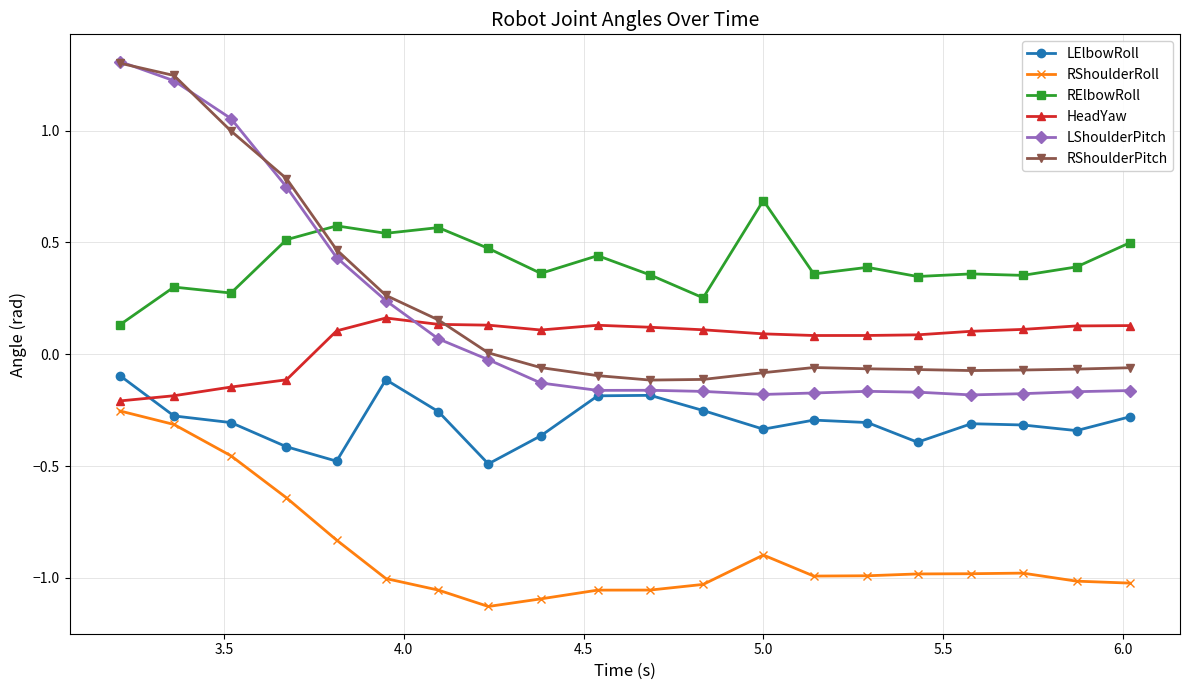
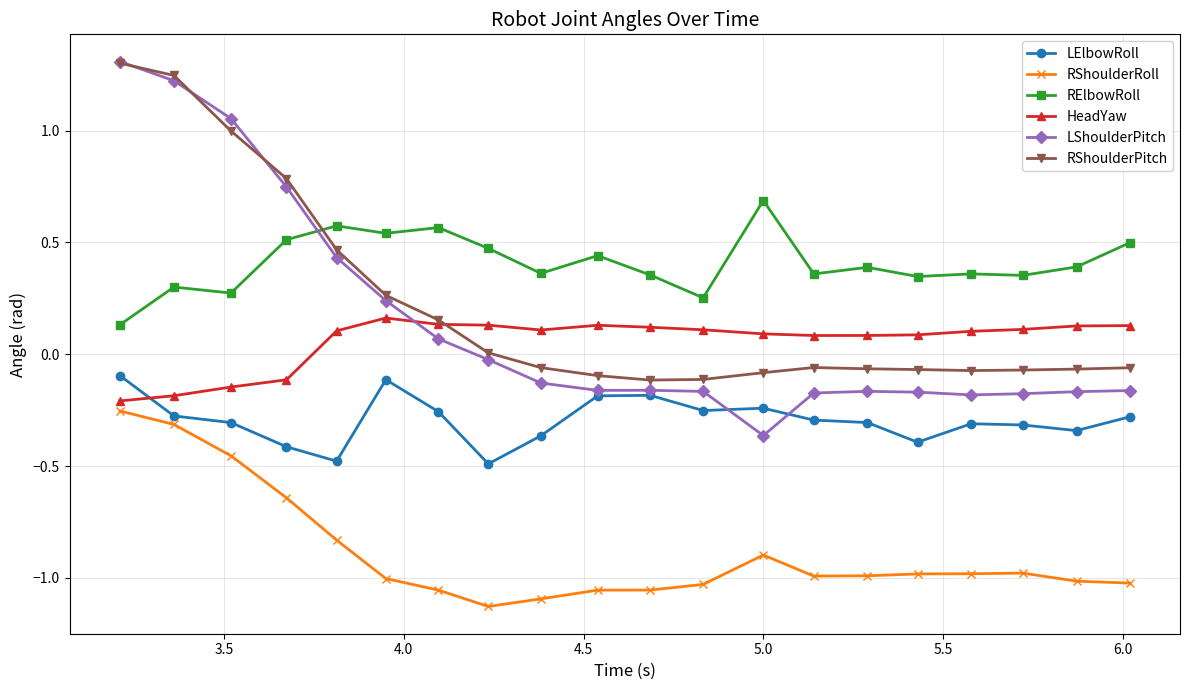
LElbowRoll, 5.0: -0.34 -> -0.24
LShoulderPitch, 5.0: -0.18 -> -0.36
